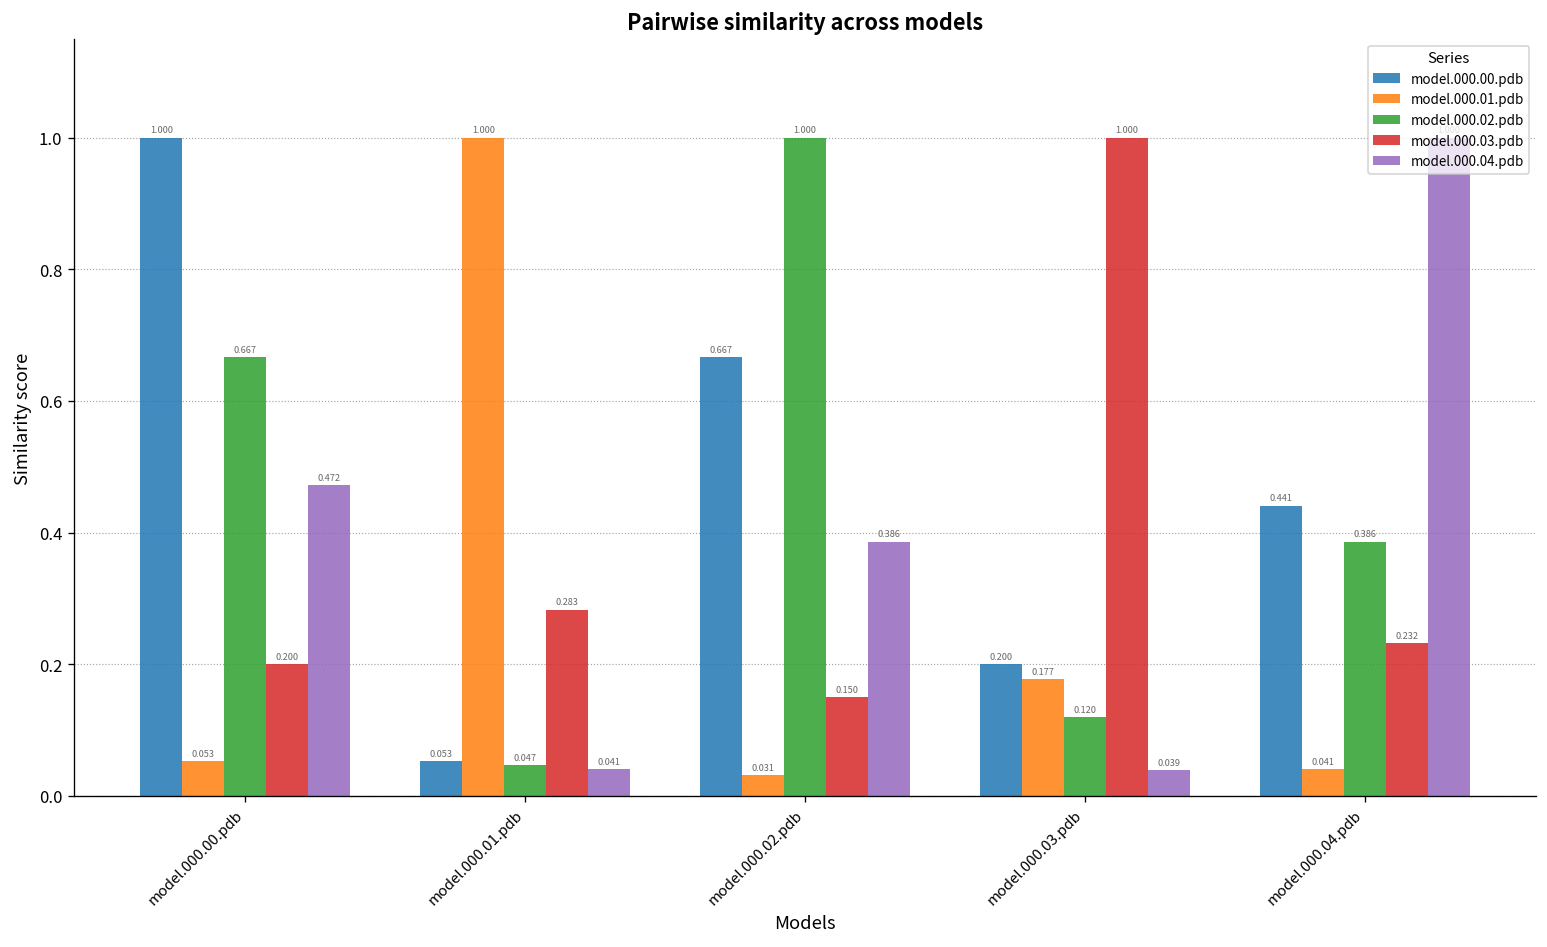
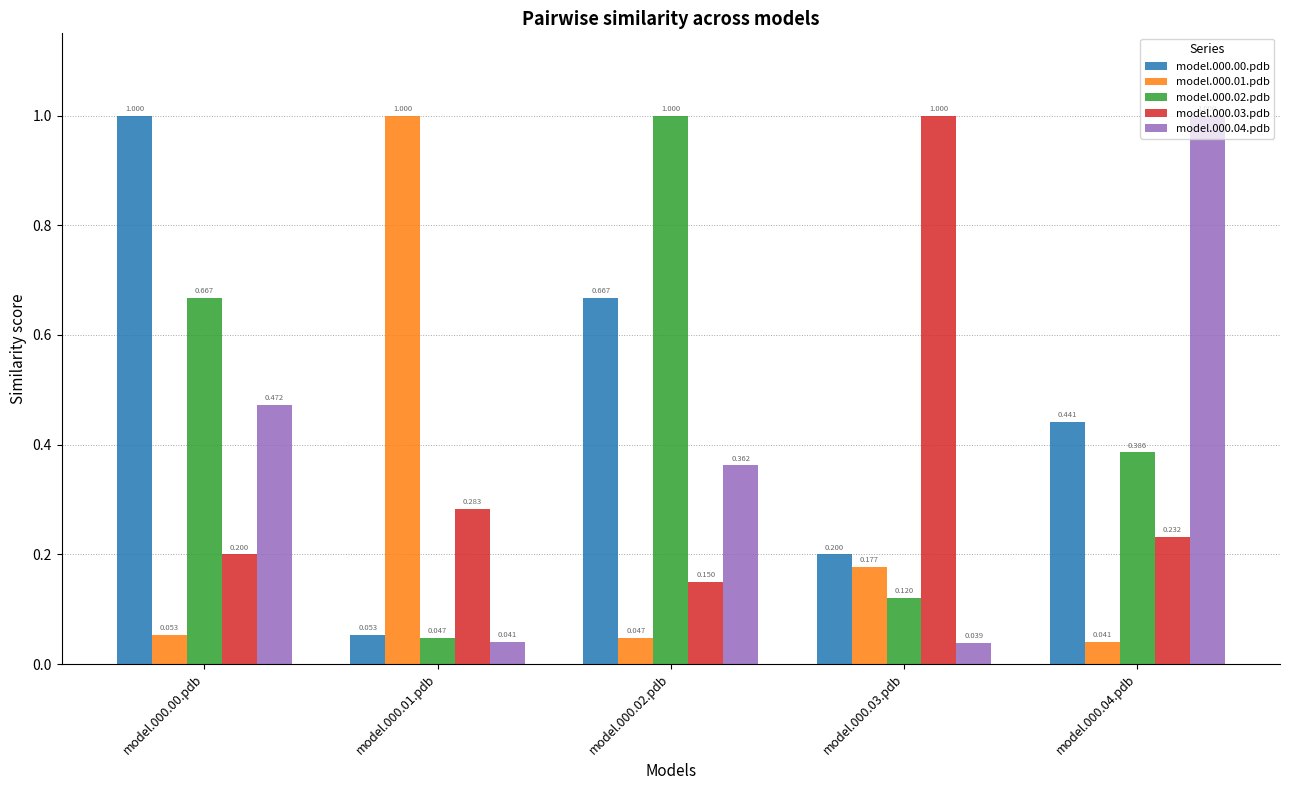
model.000.01.pdb, model.000.02.pdb: 0.031 -> 0.047
model.000.04.pdb, model.000.02.pdb: 0.386 -> 0.362
